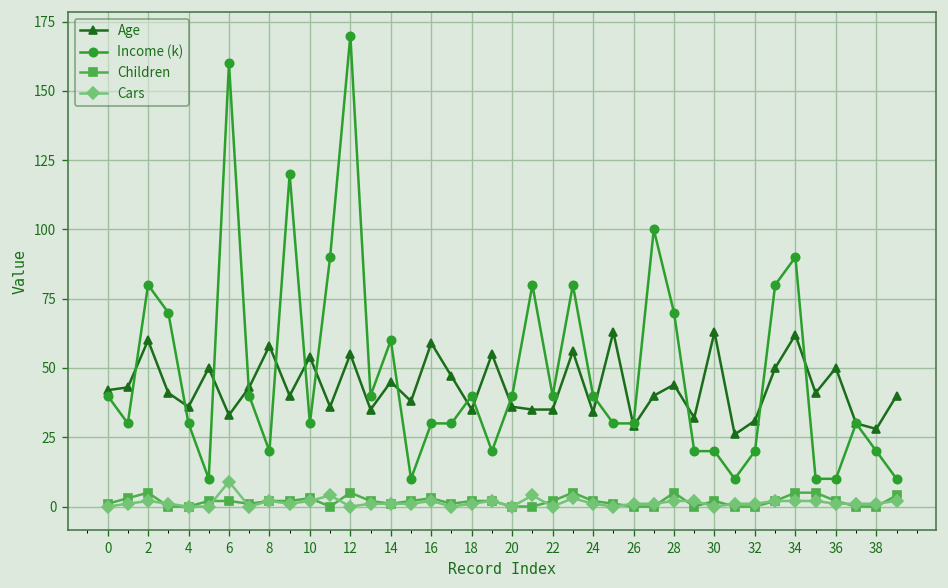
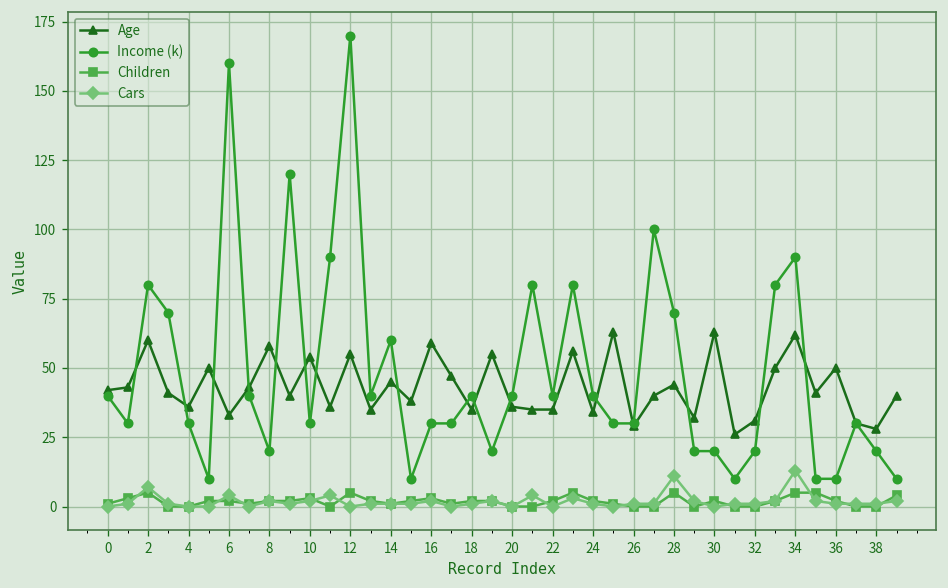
Cars, 2: 2 -> 7
Cars, 6: 9 -> 4
Cars, 28: 2 -> 11
Cars, 34: 2 -> 13
